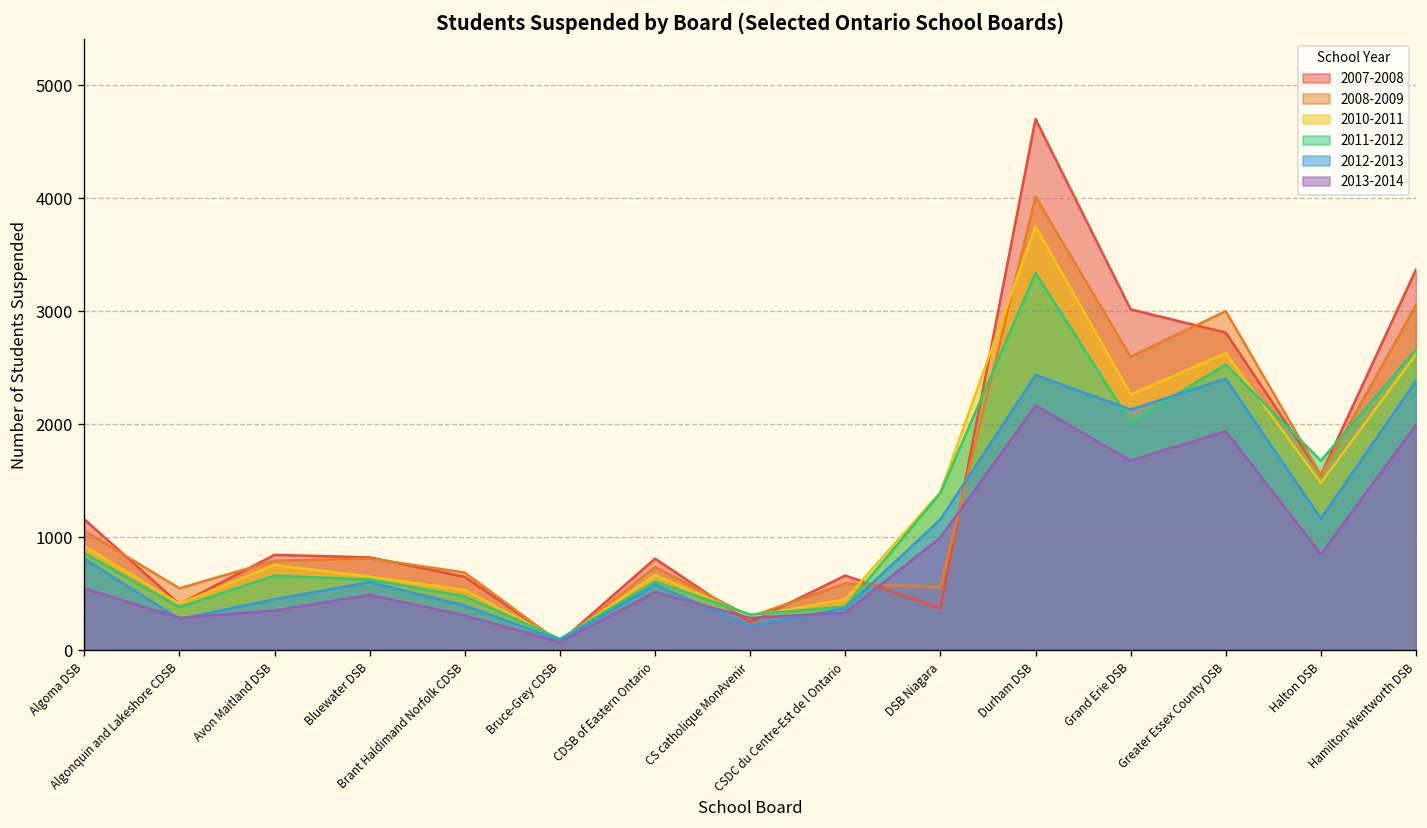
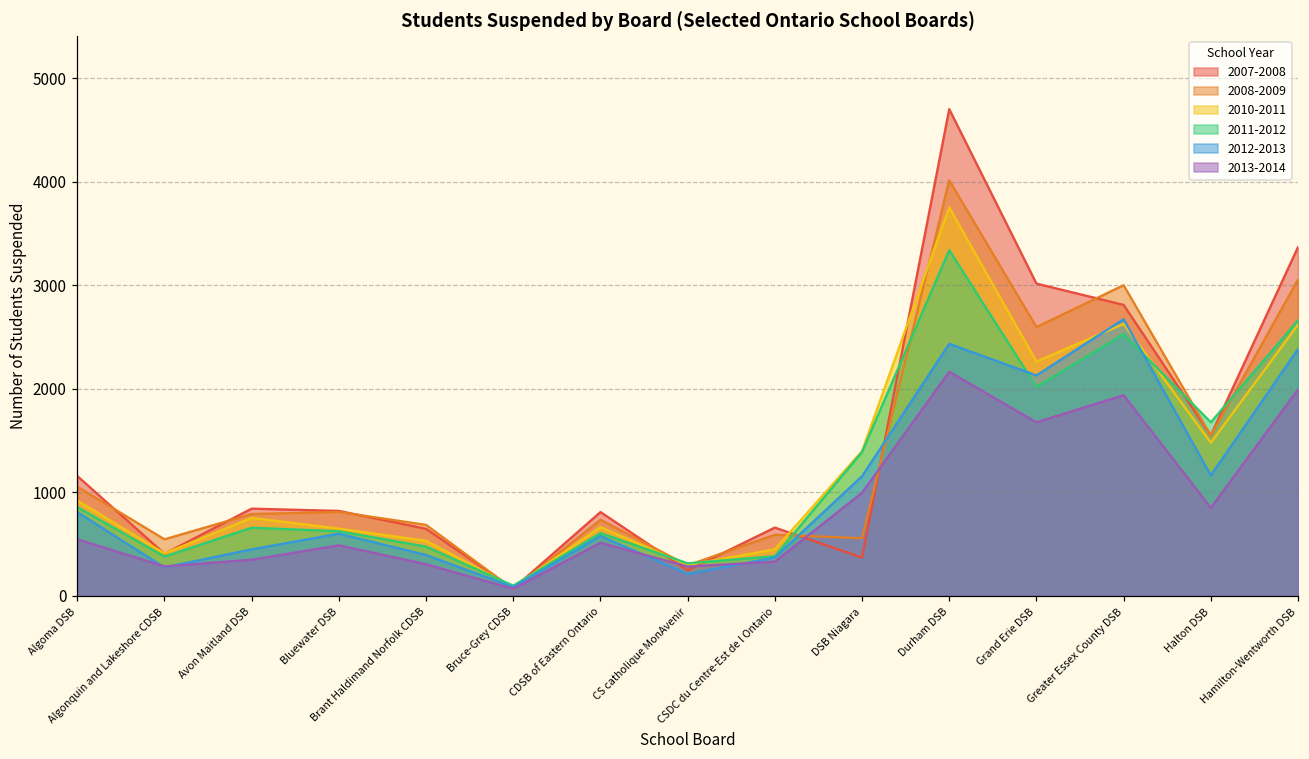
2012-2013, Greater Essex County DSB: 2400 -> 2700
